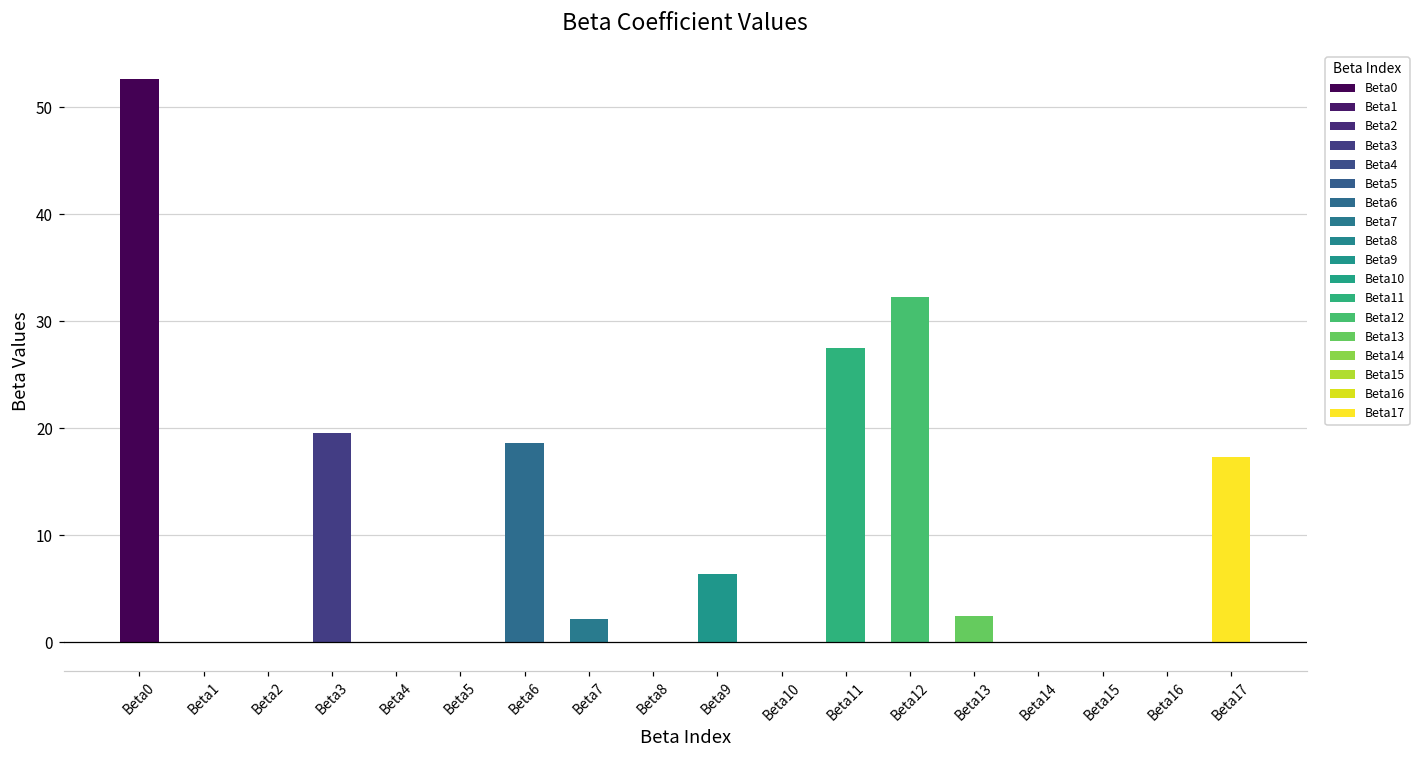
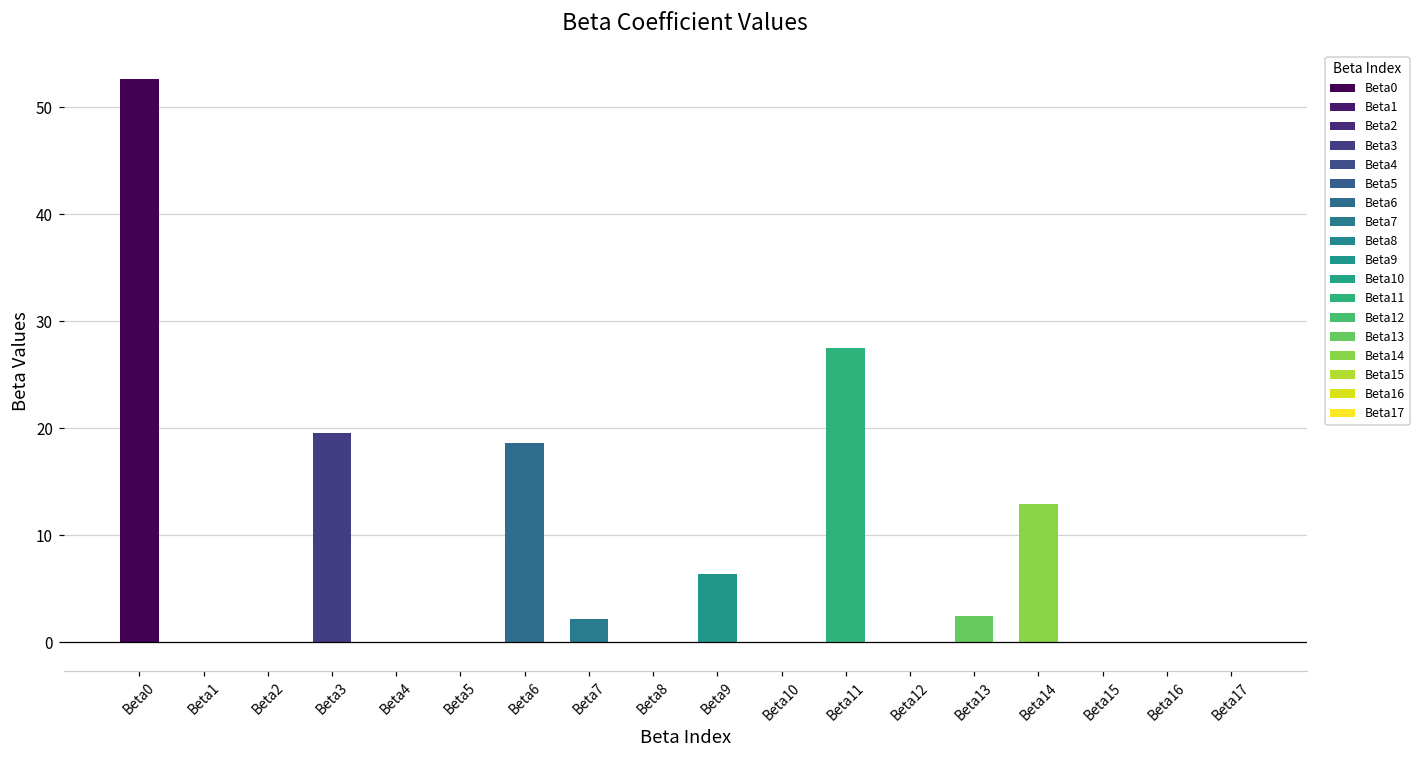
Beta12: 32 -> 0
Beta14: 0 -> 13
Beta17: 17 -> 0
